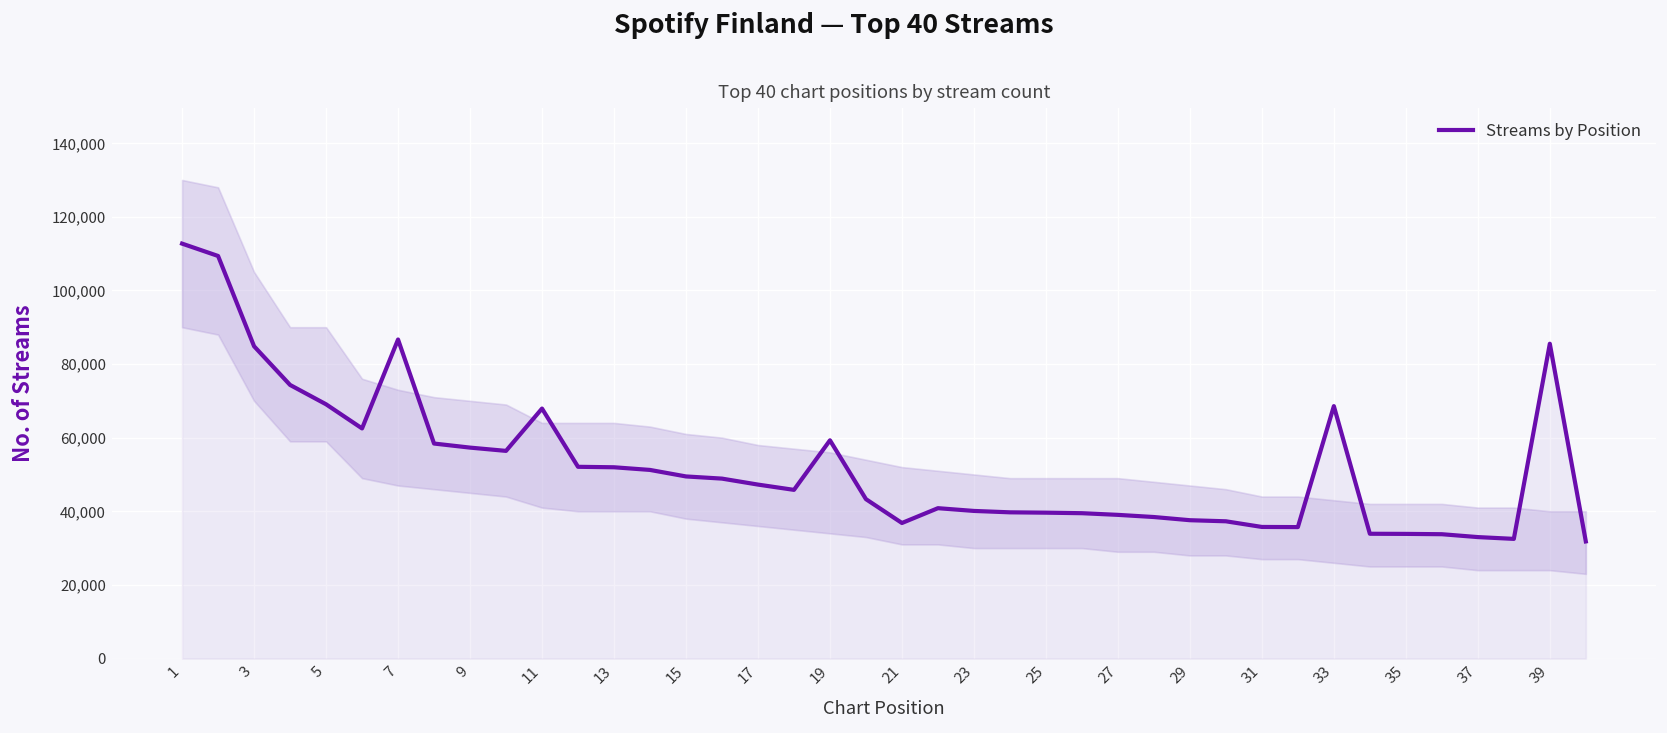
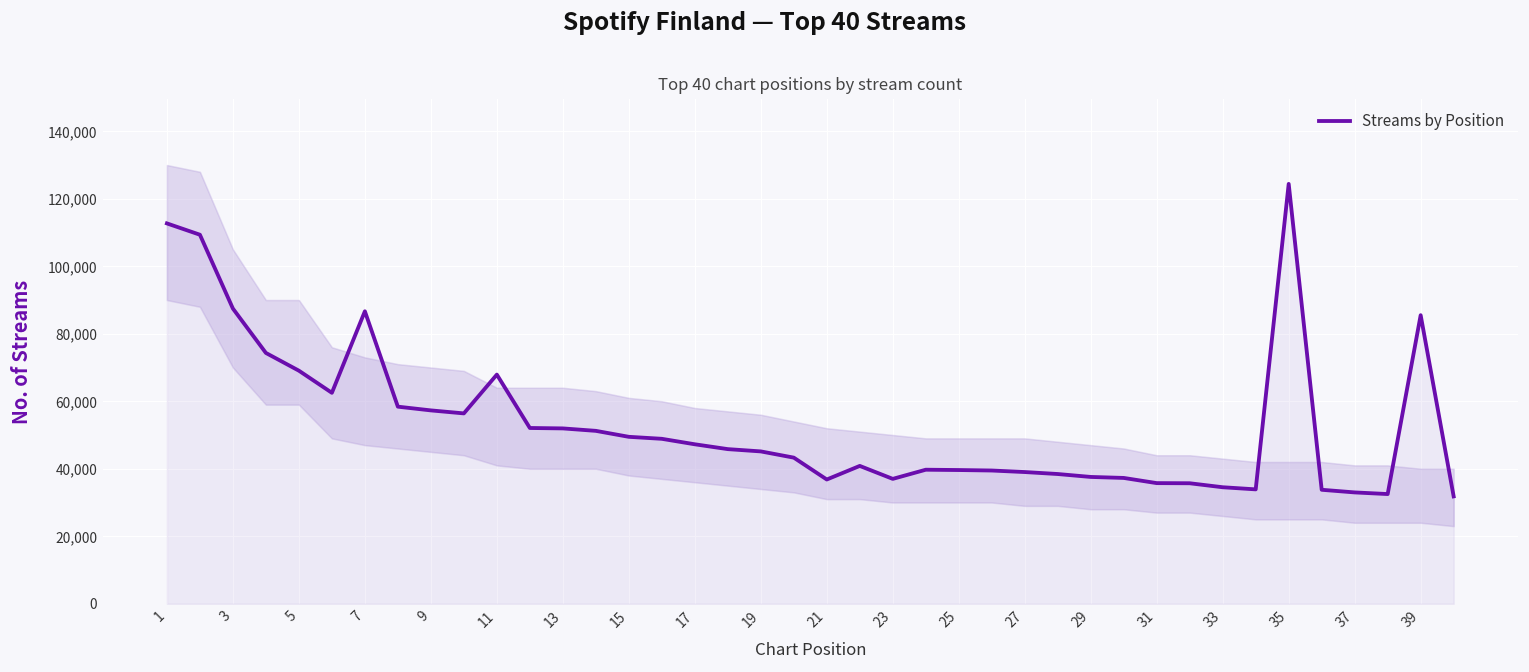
Streams by Position, 3: 85,000 -> 87,000
Streams by Position, 19: 59,000 -> 45,000
Streams by Position, 23: 40,000 -> 37,000
Streams by Position, 33: 69,000 -> 35,000
Streams by Position, 35: 34,000 -> 124,000
